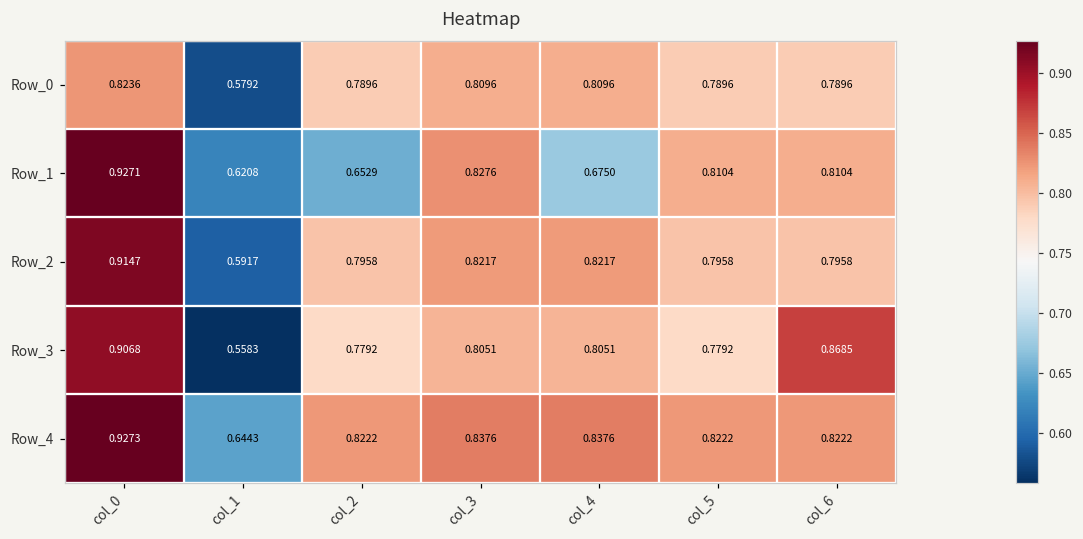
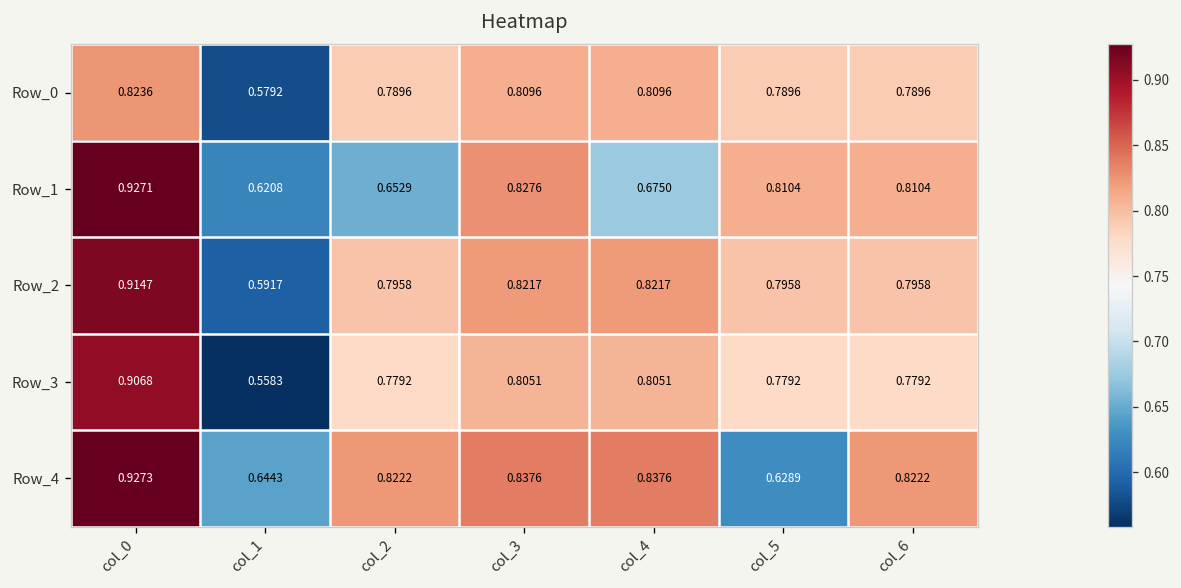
Row_3, col_6: 0.8685 -> 0.7792
Row_4, col_5: 0.8222 -> 0.6289
